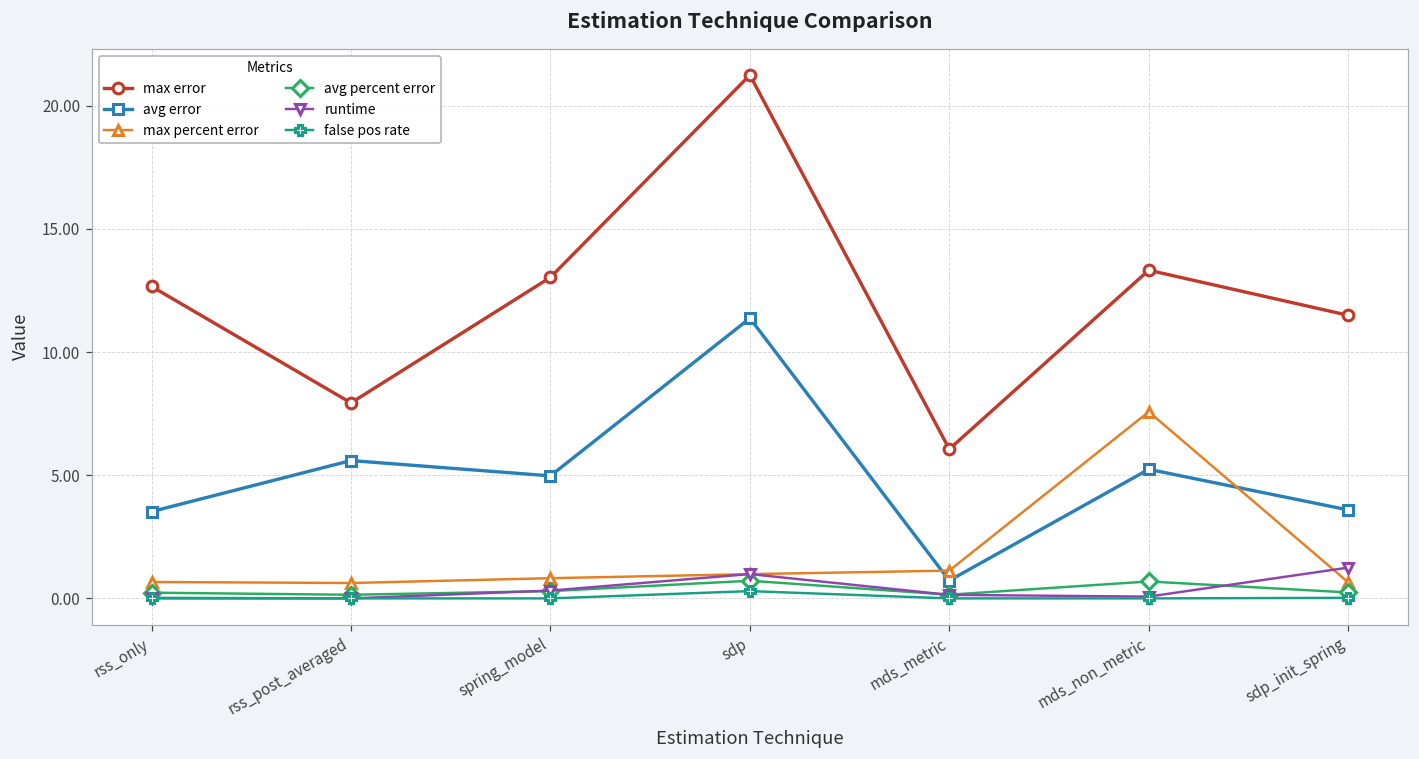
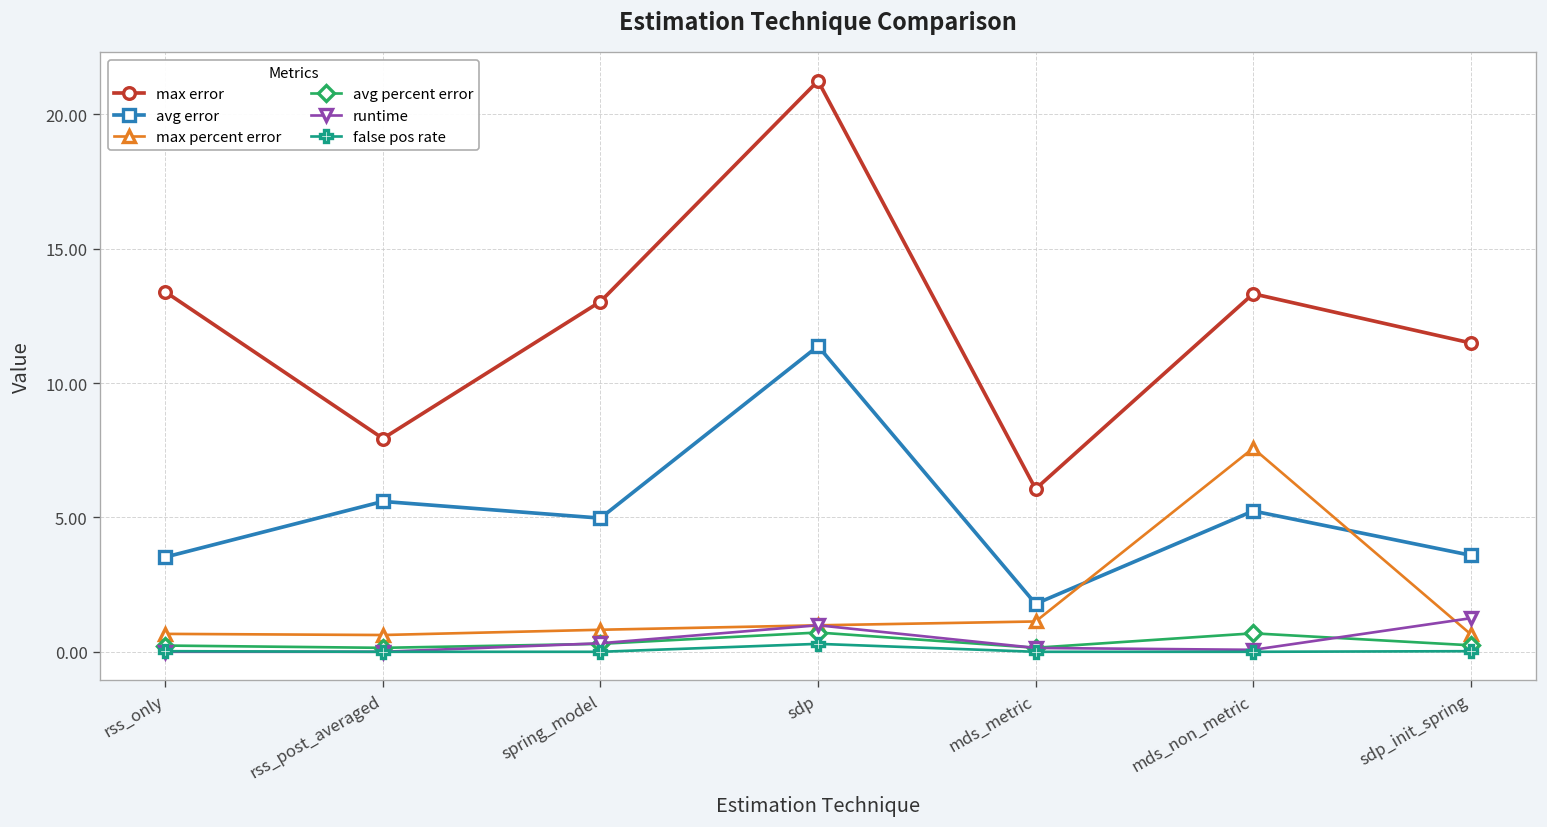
max error, rss_only: 12.7 -> 13.4
avg error, mds_metric: 0.7 -> 1.8
